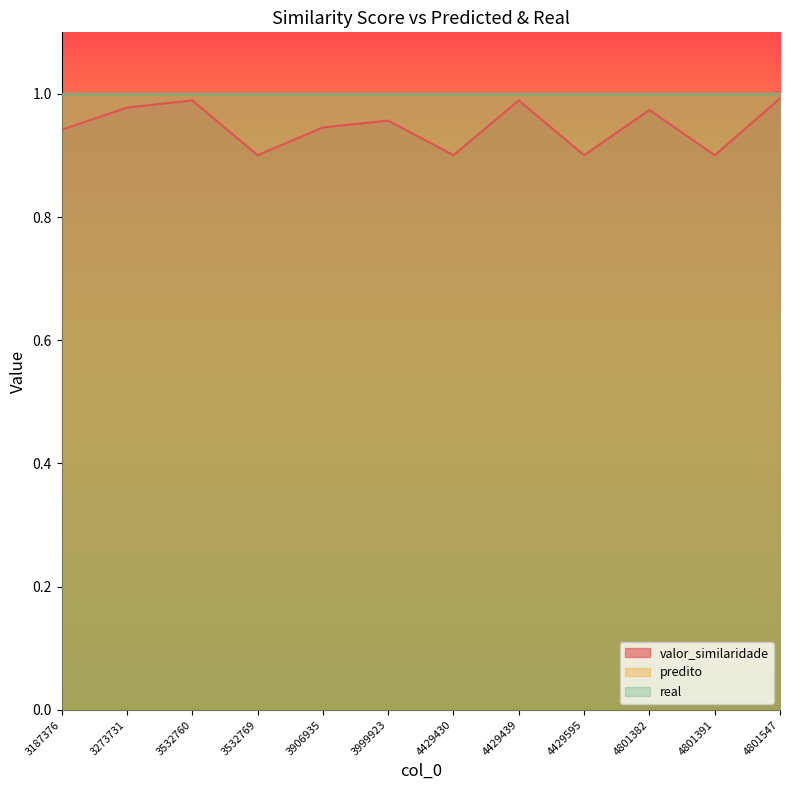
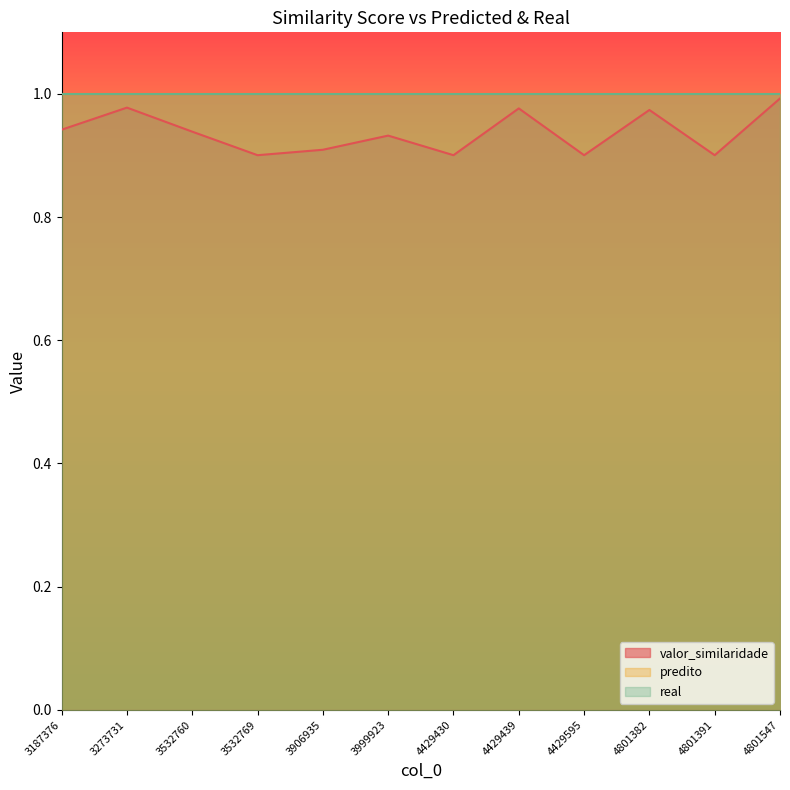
valor_similaridade, 3532760: 0.99 -> 0.94
valor_similaridade, 3906935: 0.95 -> 0.91
valor_similaridade, 3999923: 0.96 -> 0.93
valor_similaridade, 4429439: 0.99 -> 0.98
